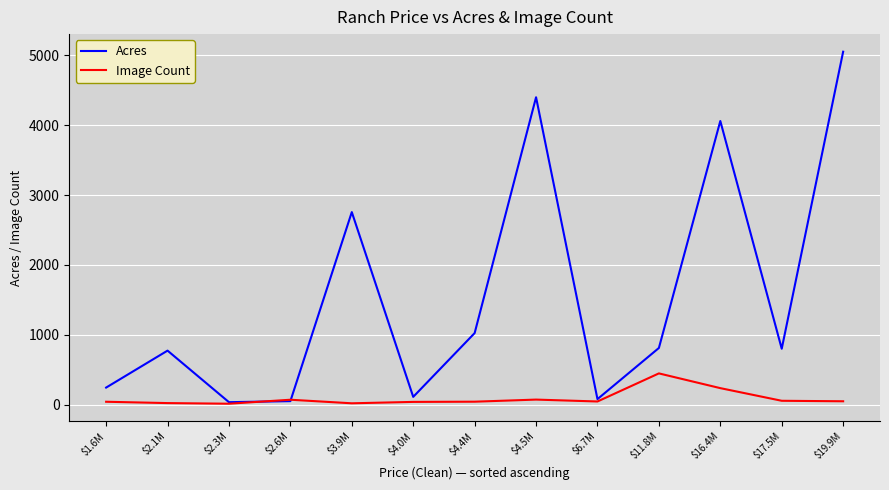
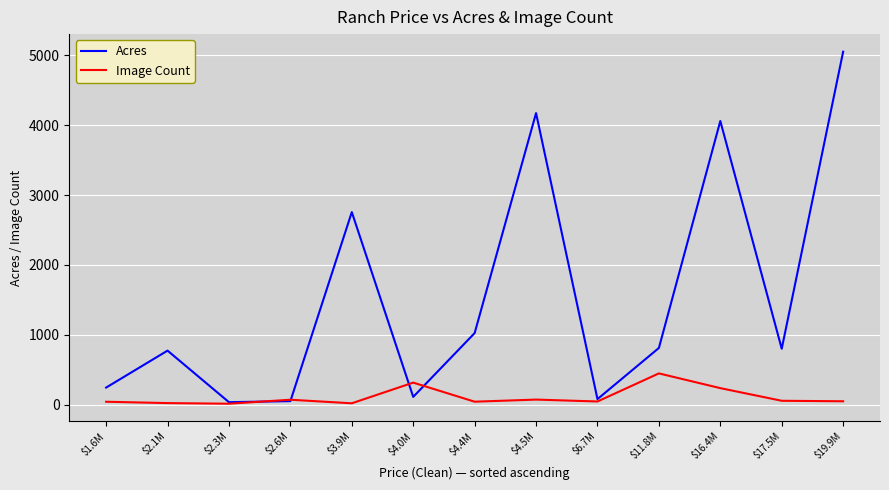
Image Count, $4.0M: 0 -> 300
Acres, $4.5M: 4400 -> 4200
